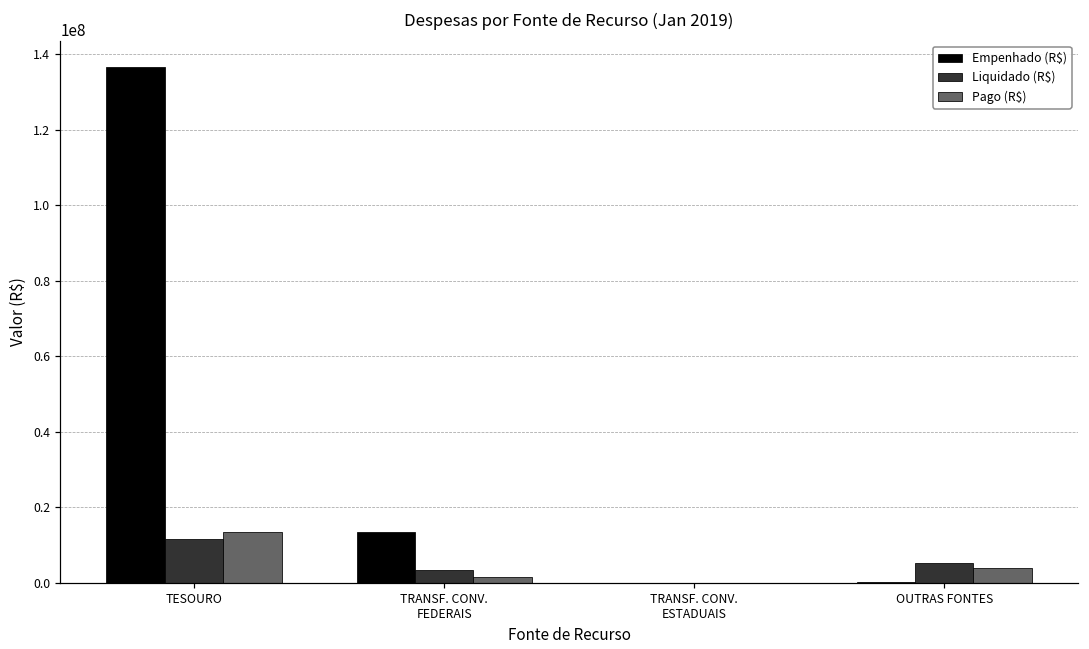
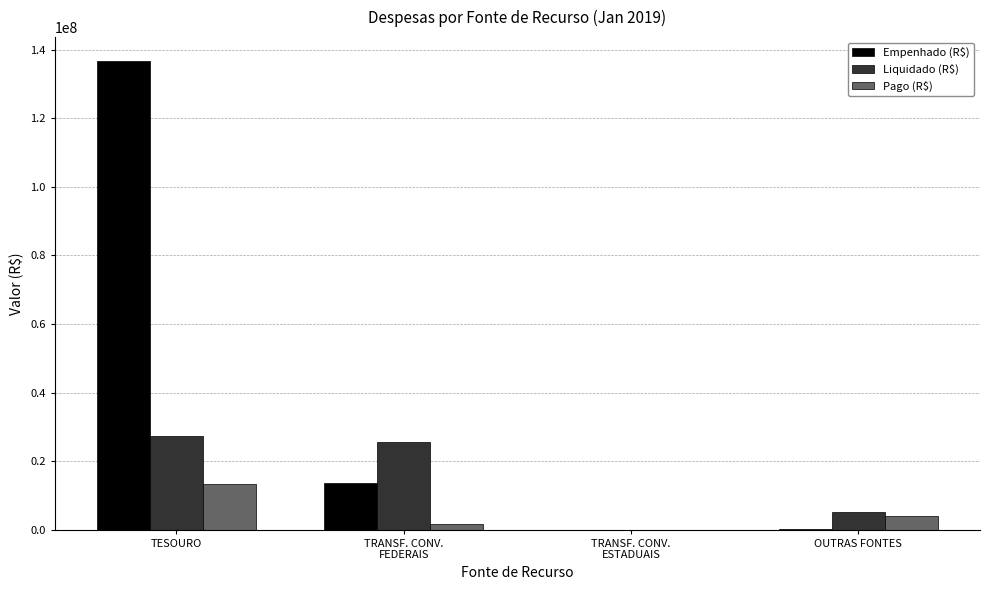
Liquidado (R$), TESOURO: 11000000 -> 27000000
Liquidado (R$), TRANSF. CONV. FEDERAIS: 3000000 -> 26000000
